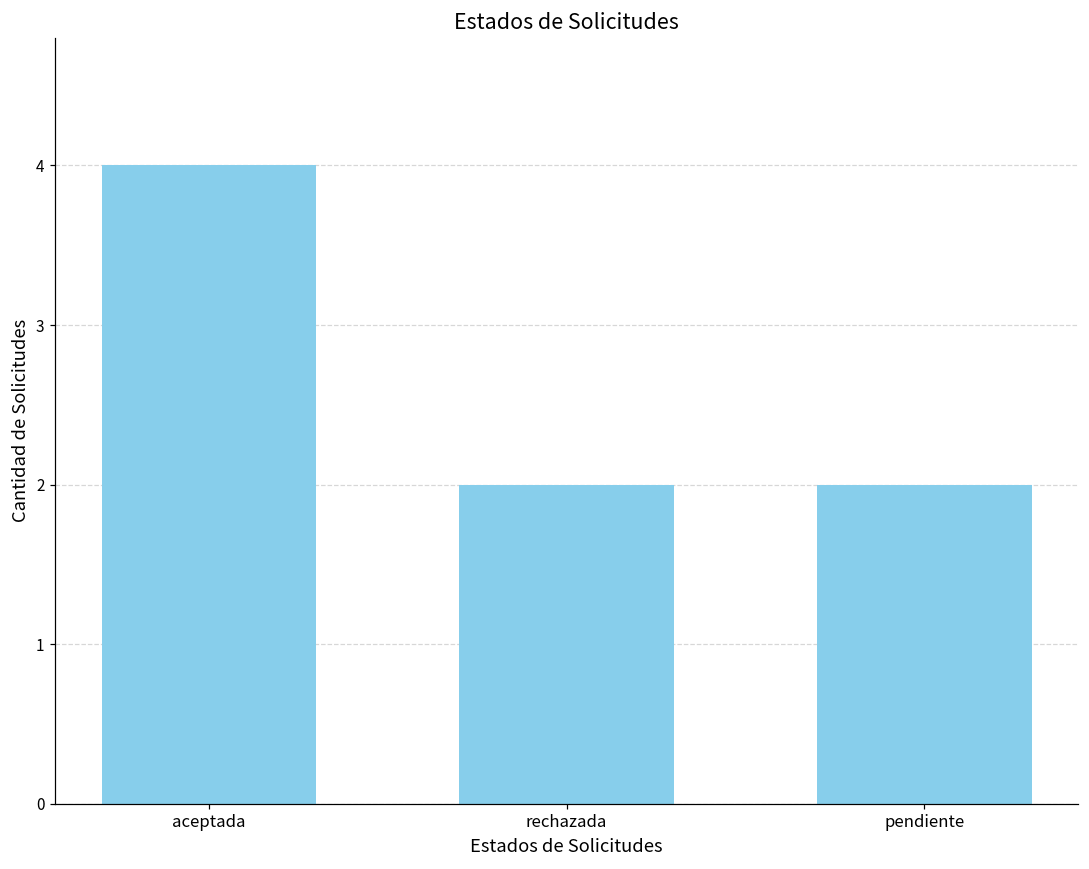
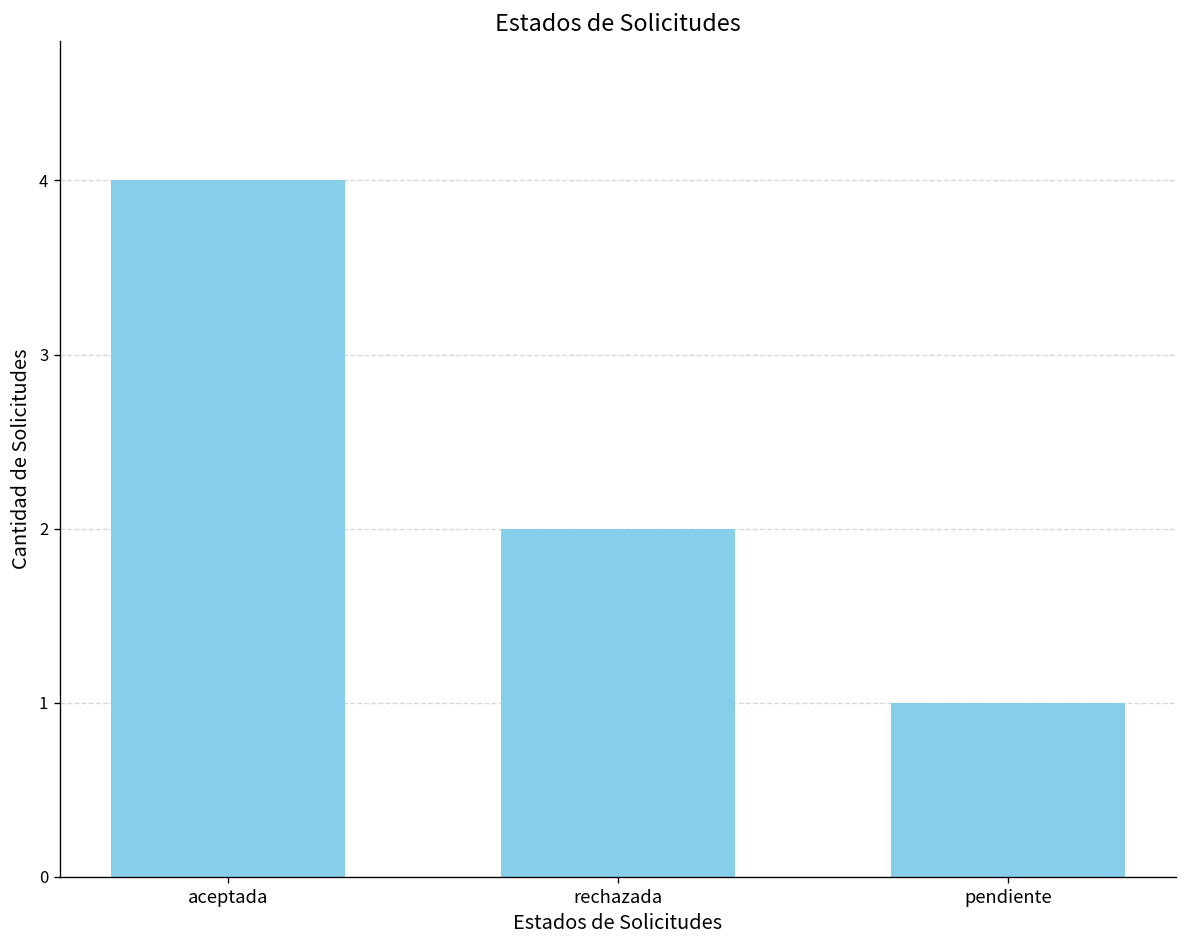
pendiente: 2 -> 1
